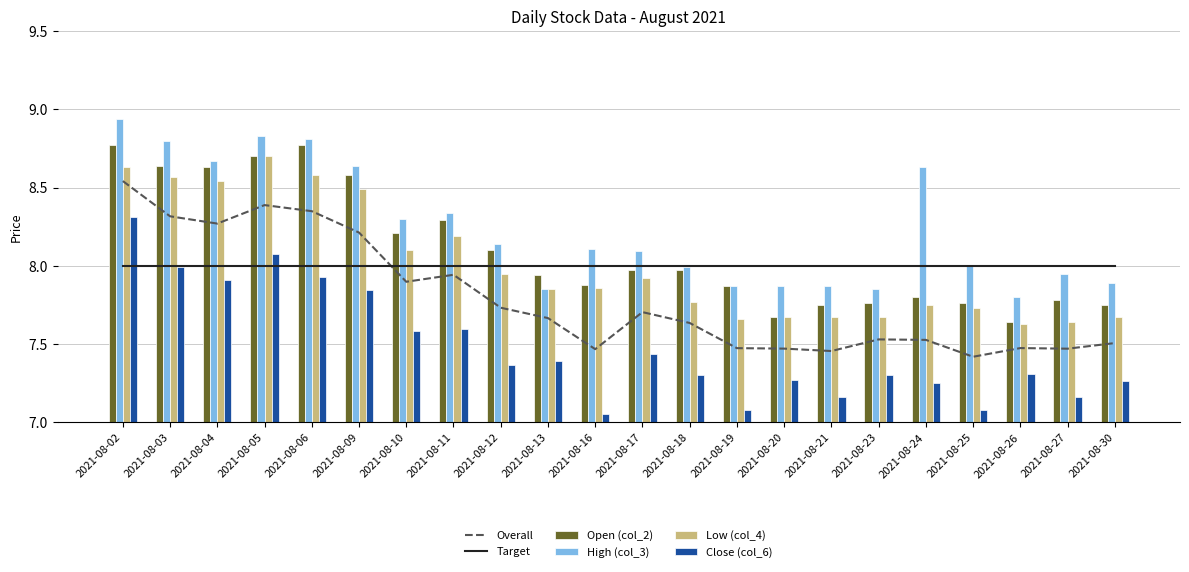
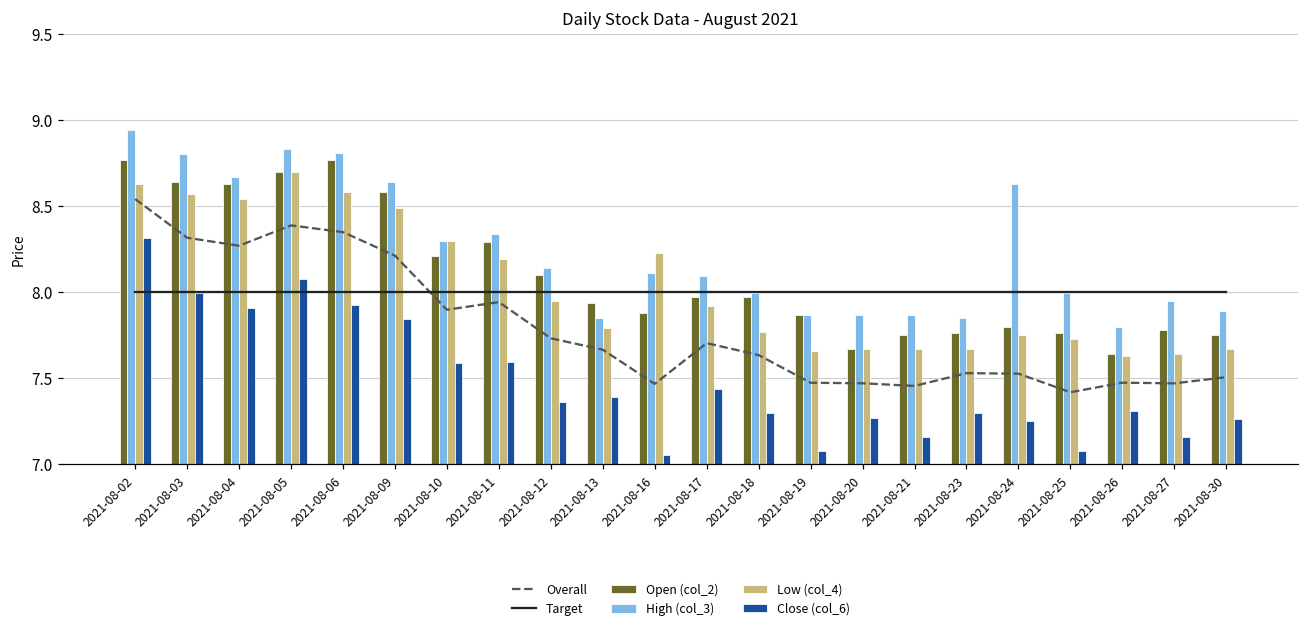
Low (col_4), 2021-08-10: 8.1 -> 8.3
Low (col_4), 2021-08-13: 7.85 -> 7.79
Low (col_4), 2021-08-16: 7.86 -> 8.23
